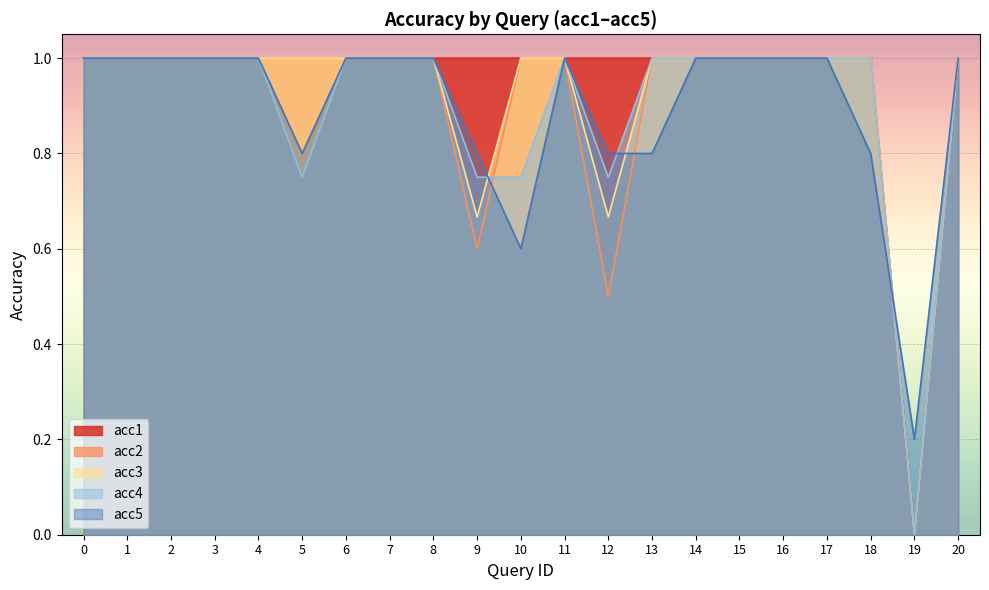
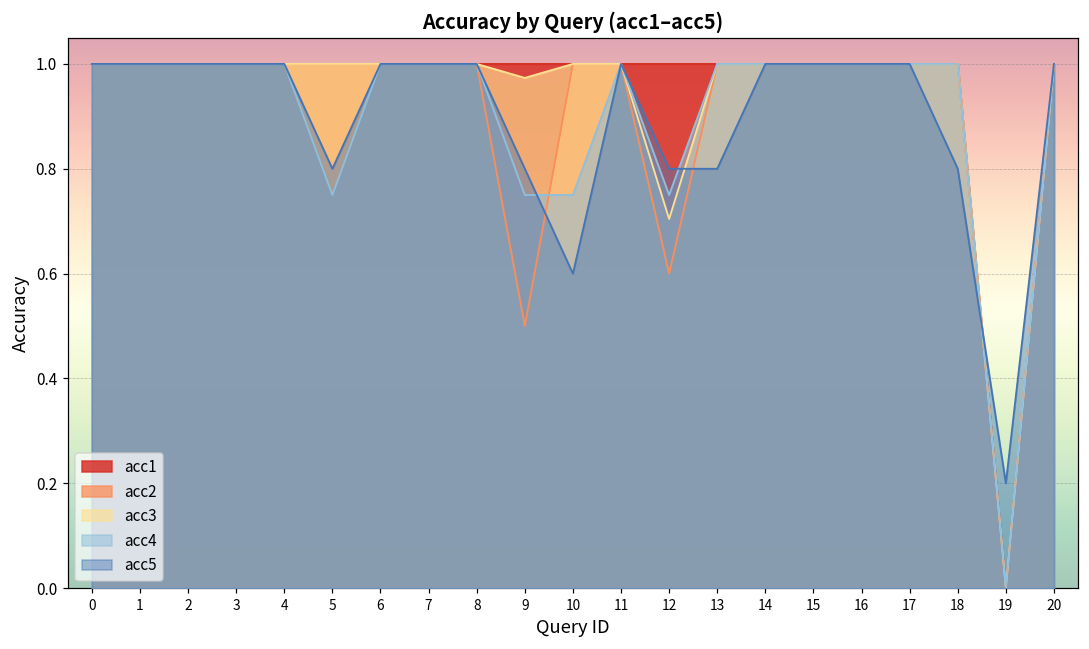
acc2, 9: 0.6 -> 0.5
acc3, 9: 0.67 -> 0.97
acc2, 12: 0.5 -> 0.6
acc3, 12: 0.67 -> 0.70
